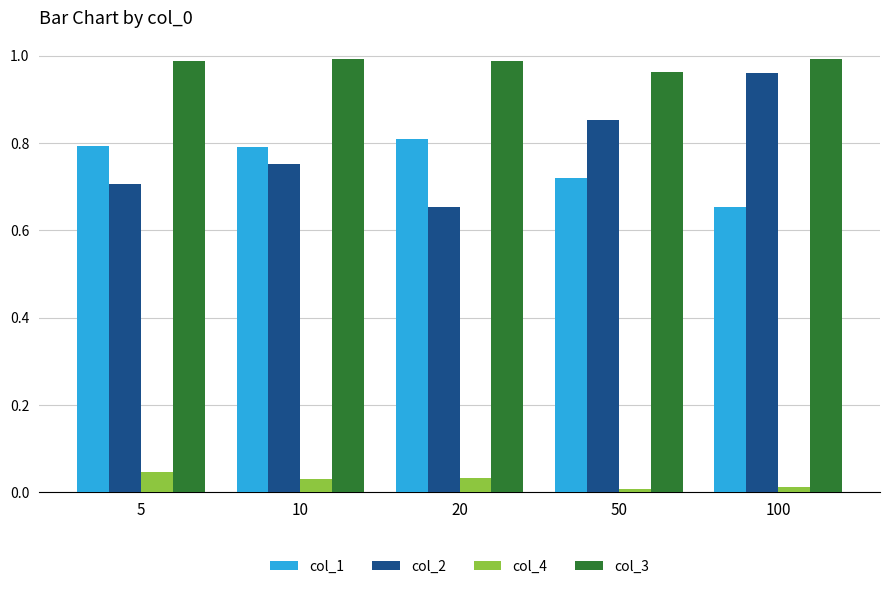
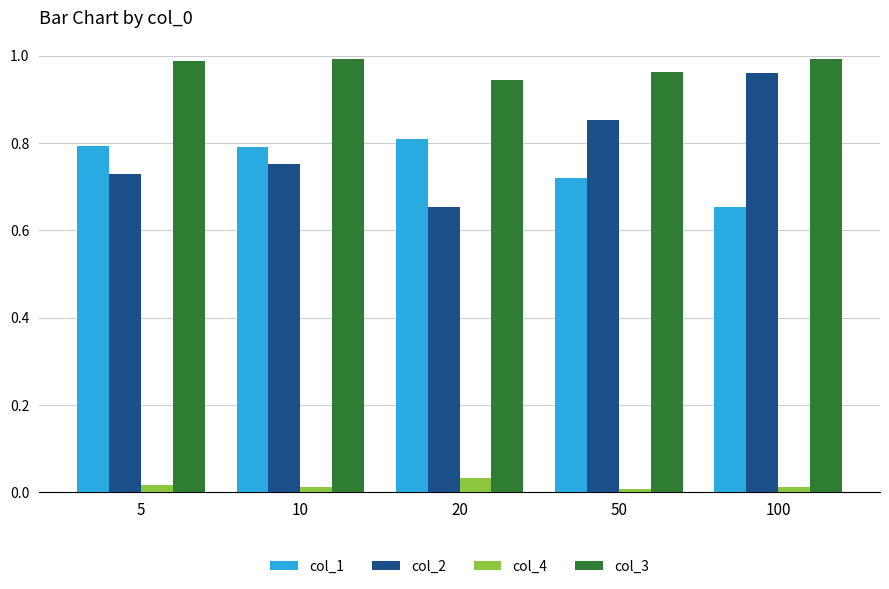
col_2, 5: 0.71 -> 0.73
col_4, 5: 0.05 -> 0.02
col_4, 10: 0.03 -> 0.01
col_3, 20: 0.99 -> 0.95
